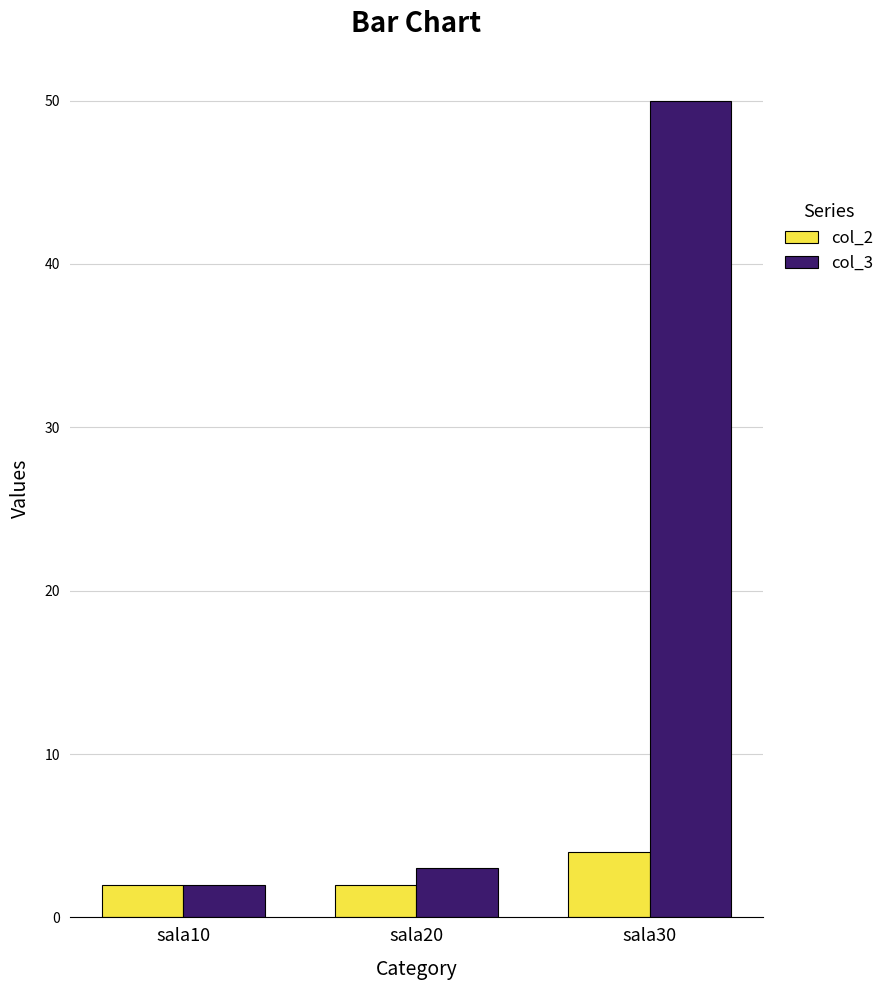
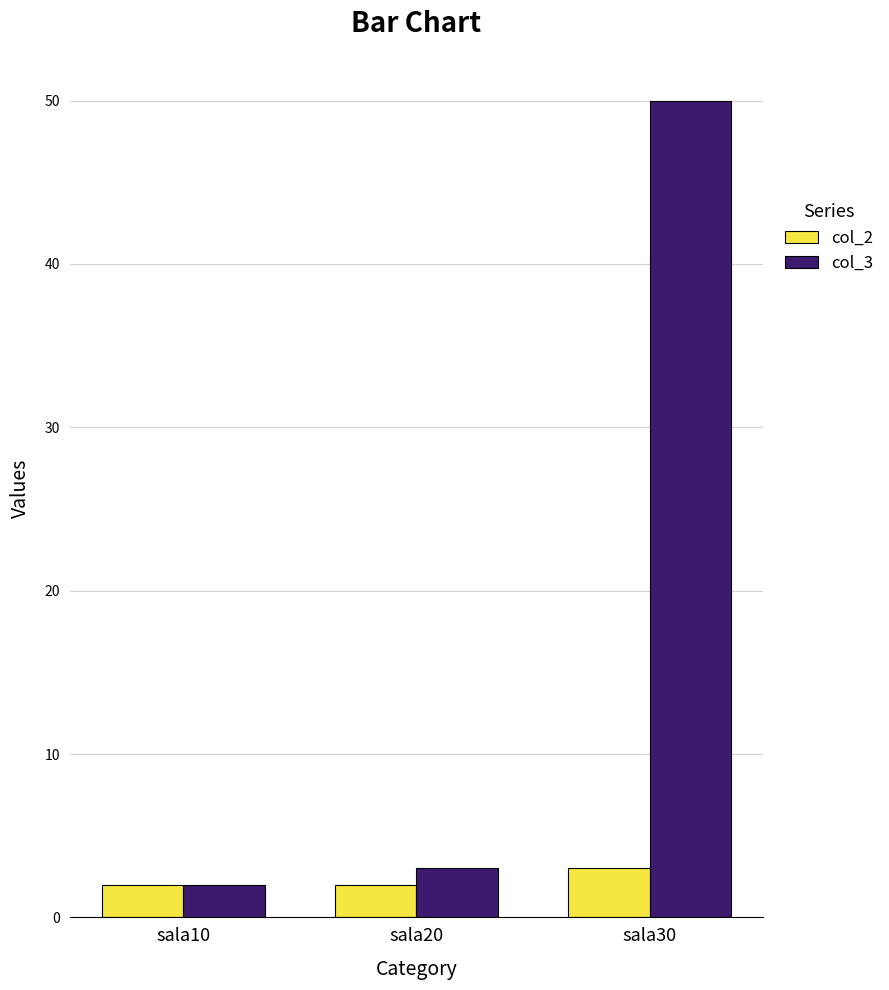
col_2, sala30: 4 -> 3
